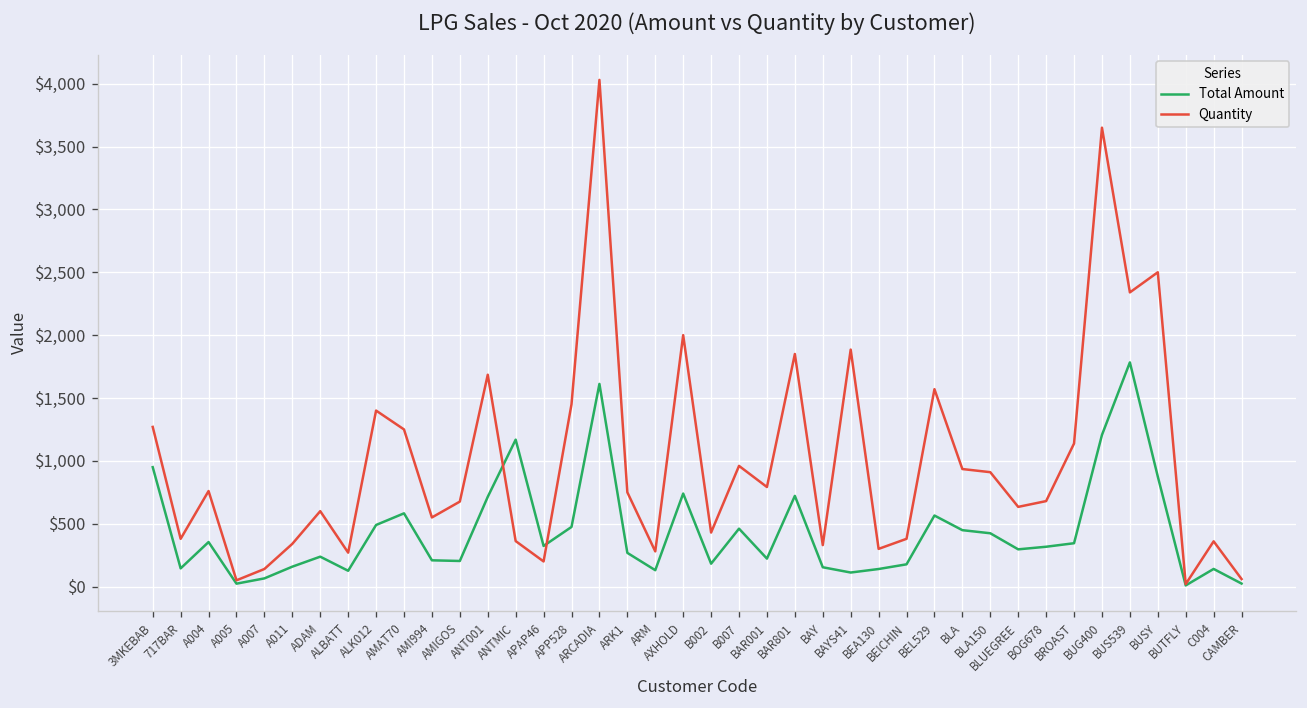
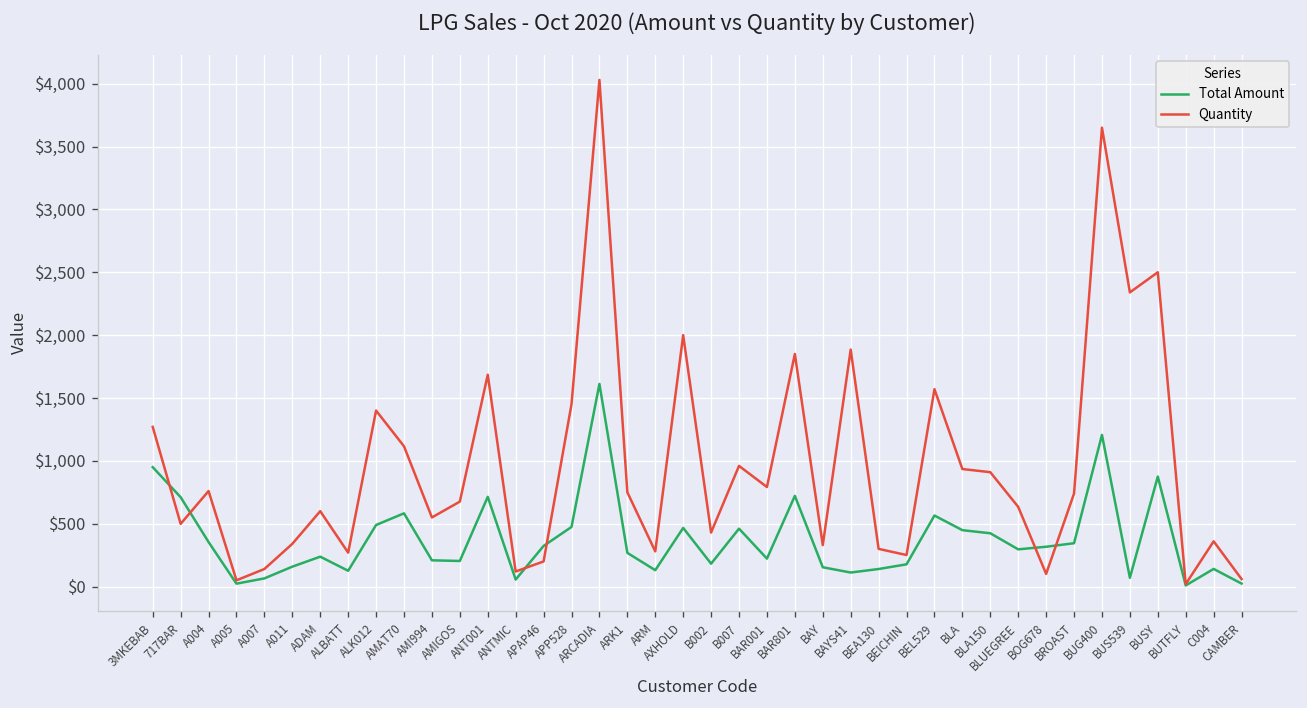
Total Amount, 717BAR: $140 -> $710
Quantity, 717BAR: $380 -> $500
Quantity, AMAT70: $1,250 -> $1,120
Total Amount, ANTMIC: $1,170 -> $60
Quantity, ANTMIC: $360 -> $120
Total Amount, AXHOLD: $740 -> $470
Quantity, BEICHIN: $380 -> $250
Quantity, BOG678: $680 -> $100
Quantity, BROAST: $1,140 -> $740
Total Amount, BUS539: $1,780 -> $70
